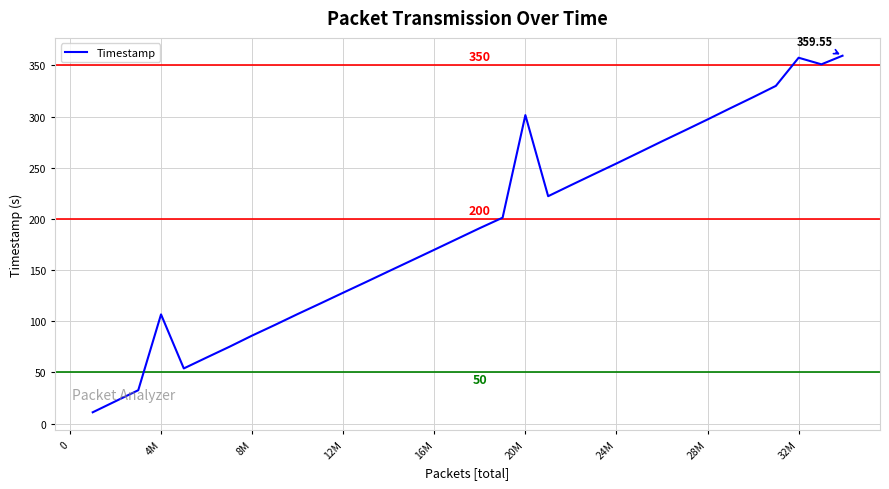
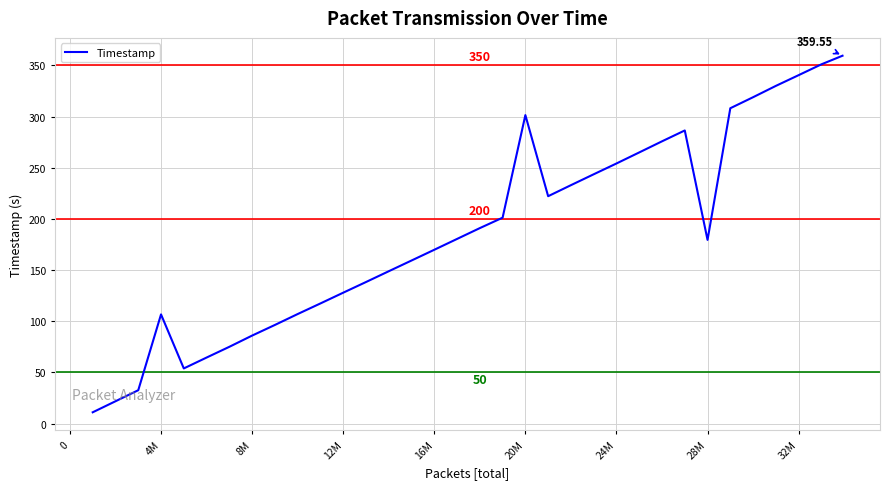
28M: 297 -> 179
32M: 358 -> 341
